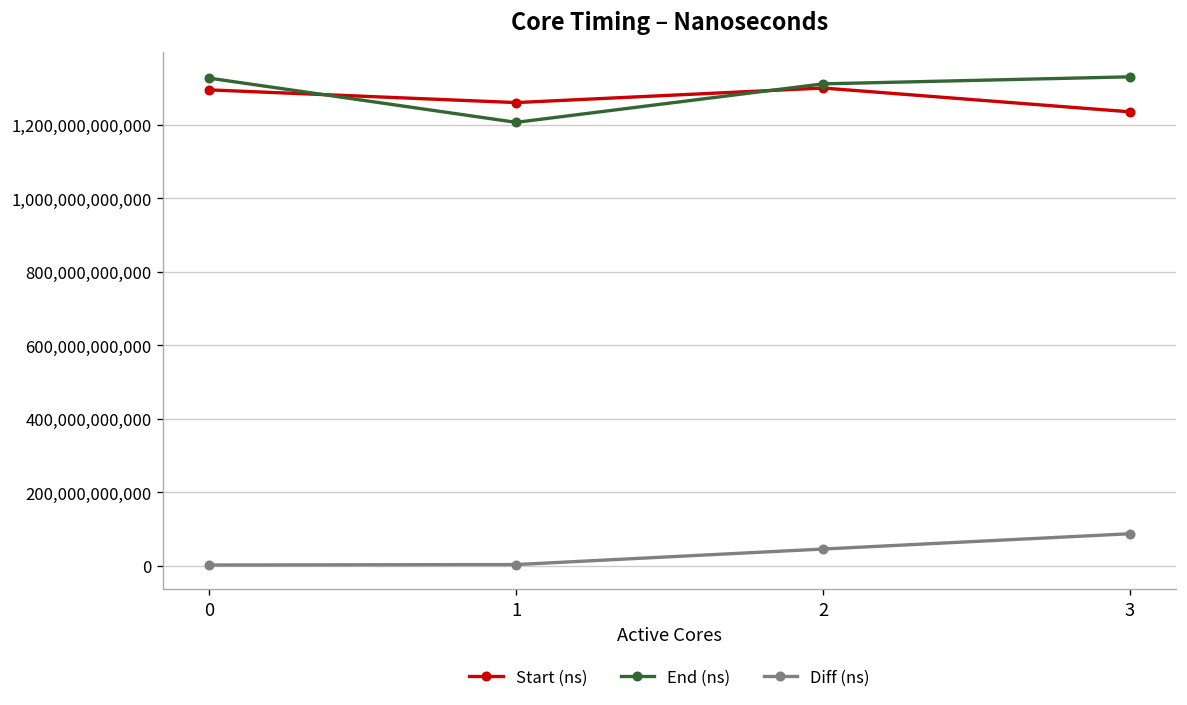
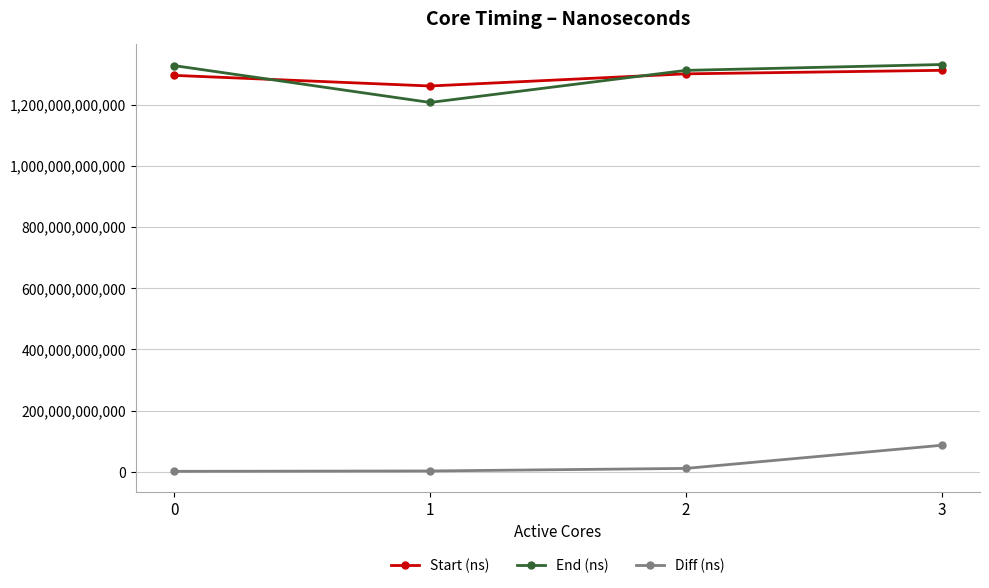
Diff (ns), 2: 50,000,000,000 -> 10,000,000,000
Start (ns), 3: 1,240,000,000,000 -> 1,310,000,000,000
